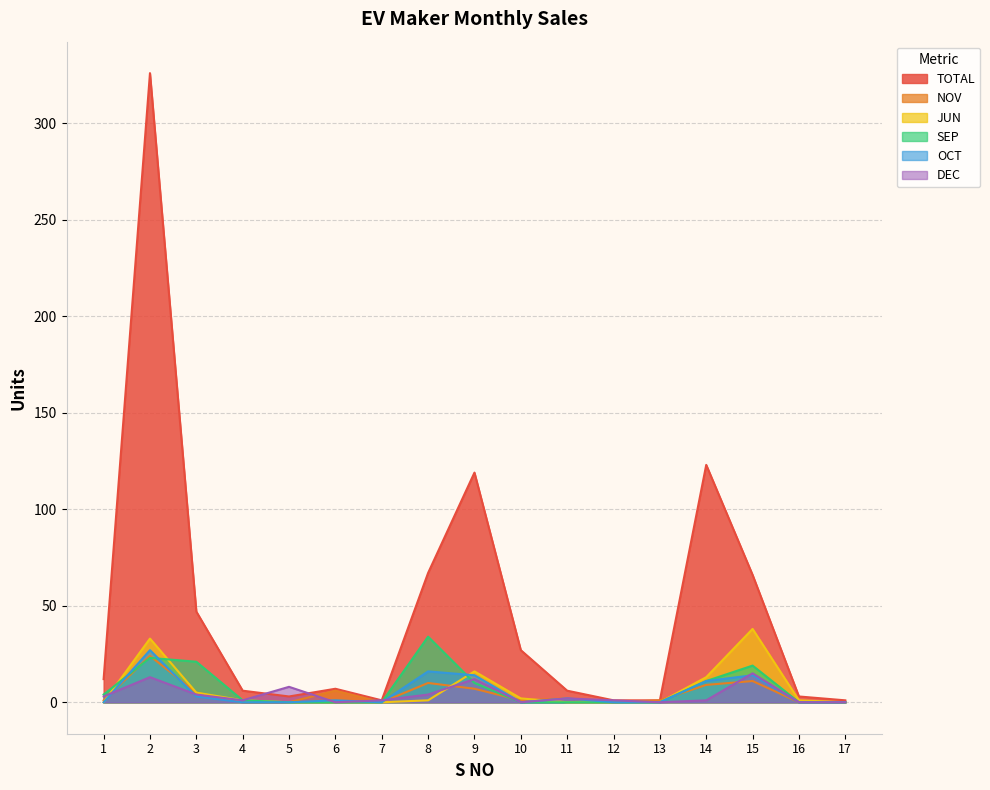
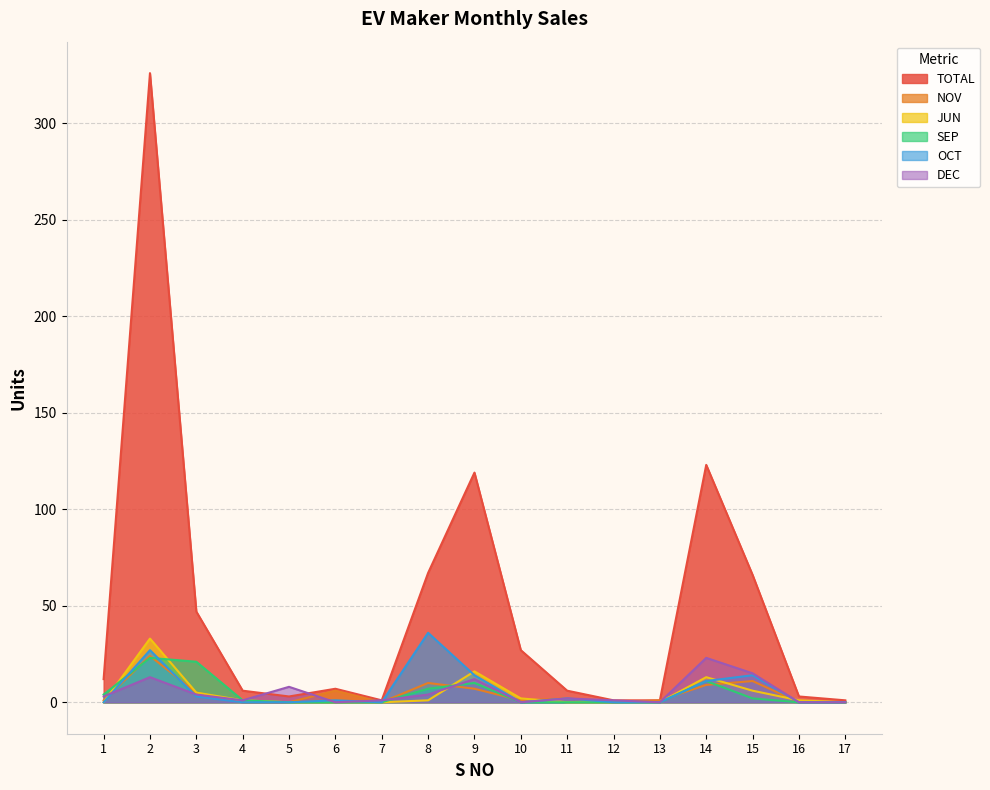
SEP, 8: 34 -> 7
OCT, 8: 16 -> 36
DEC, 14: 1 -> 23
JUN, 15: 38 -> 6
SEP, 15: 19 -> 2
